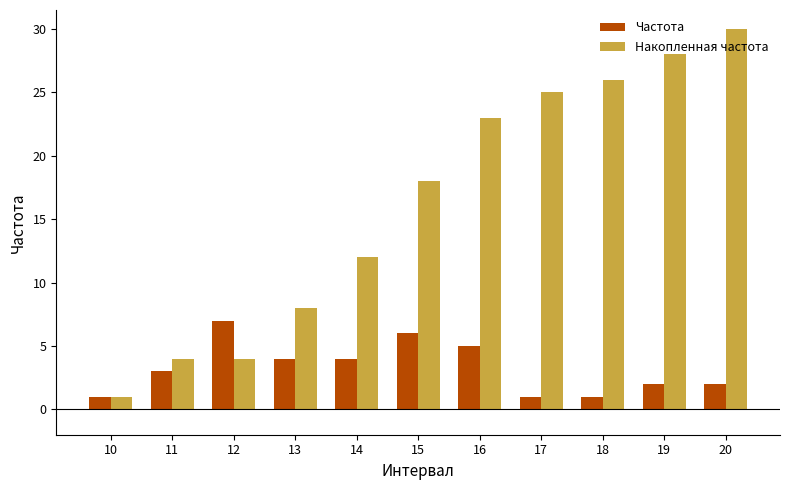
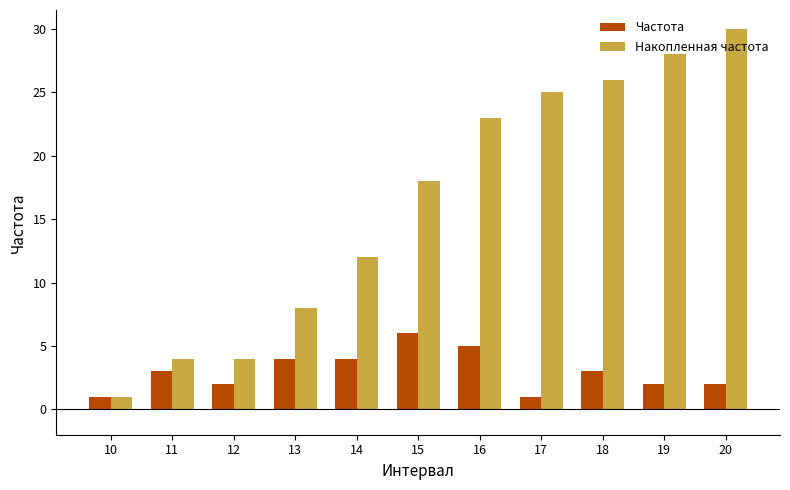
Частота, 12: 7 -> 2
Частота, 18: 1 -> 3
